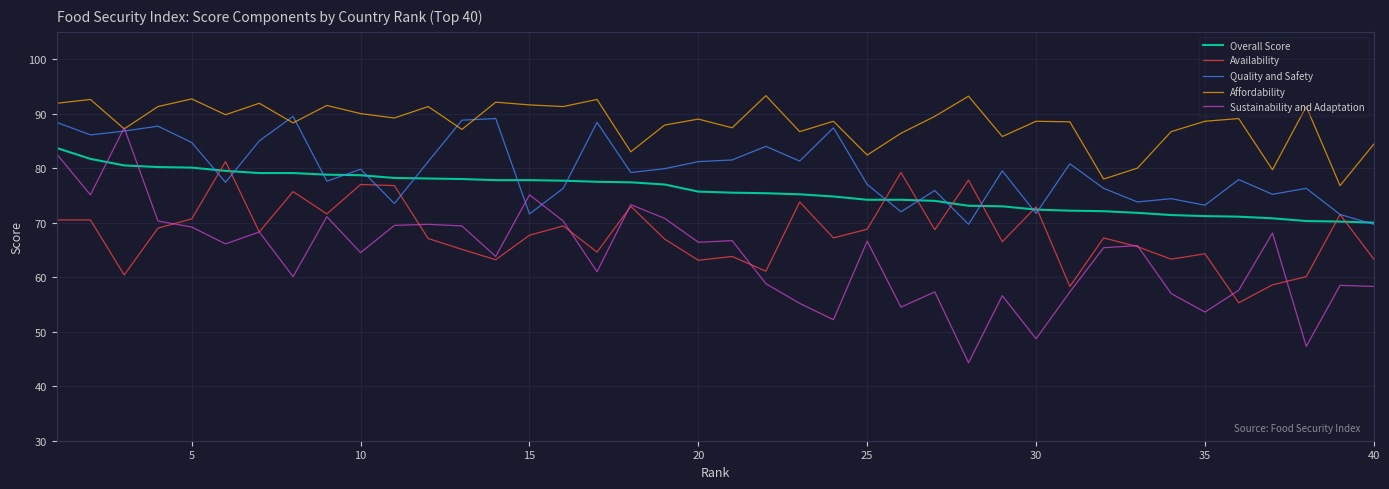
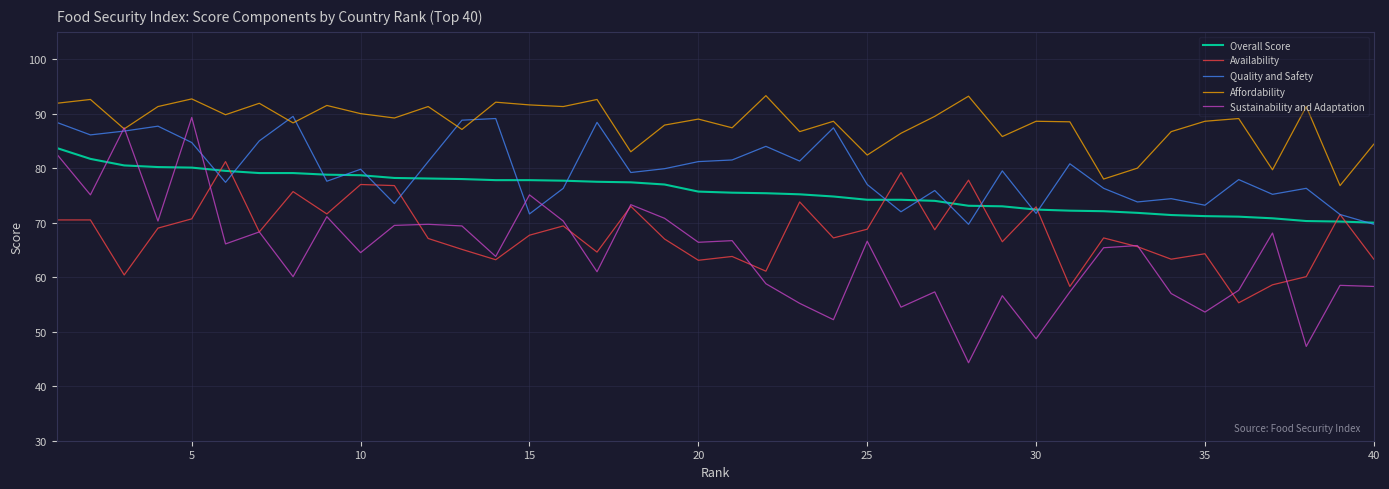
Sustainability and Adaptation, 5: 69 -> 89
